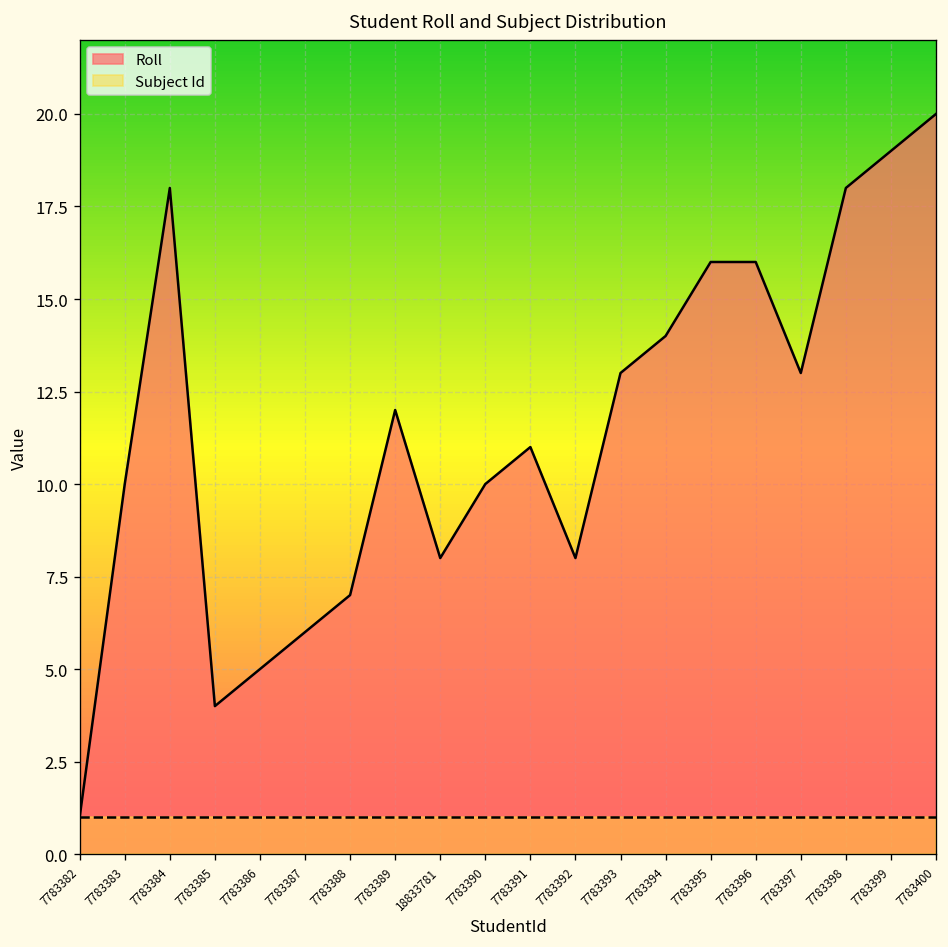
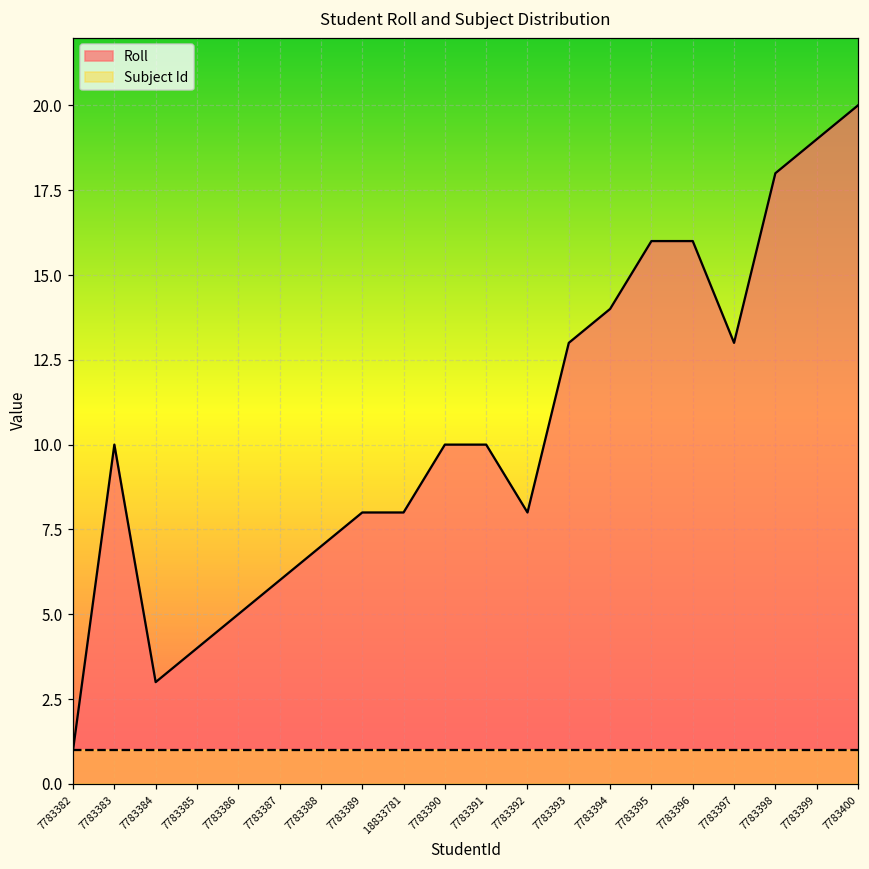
Roll, 7783384: 18 -> 3
Roll, 7783389: 12 -> 8
Roll, 7783391: 11 -> 10
